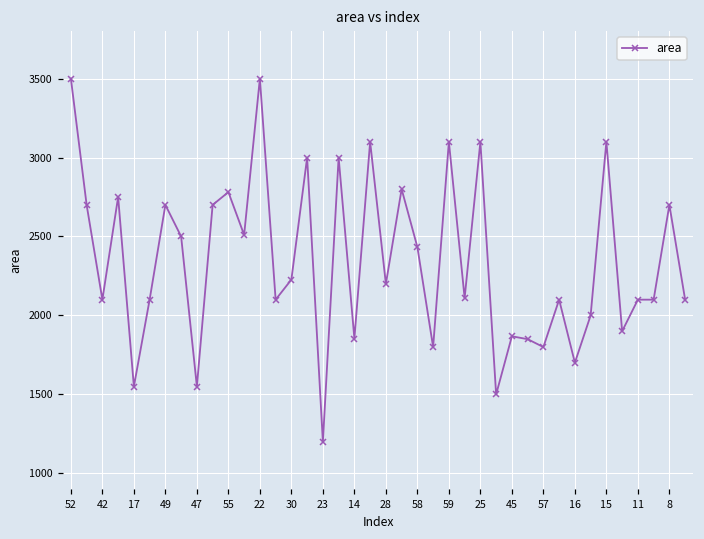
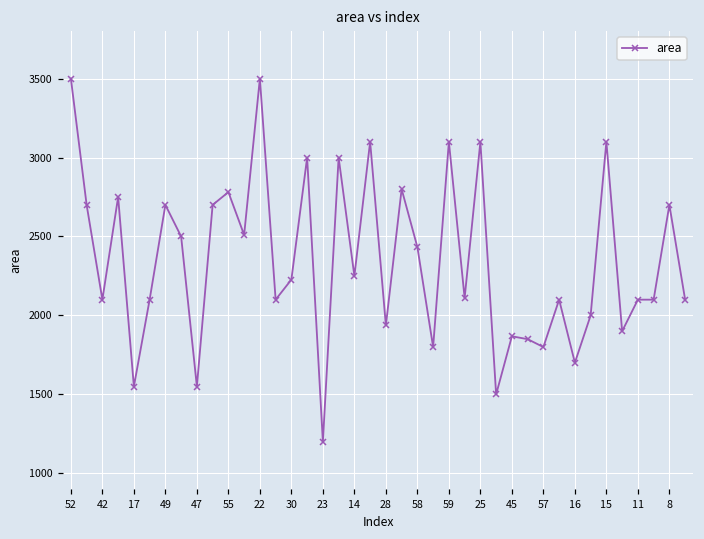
14: 1850 -> 2250
28: 2200 -> 1940
